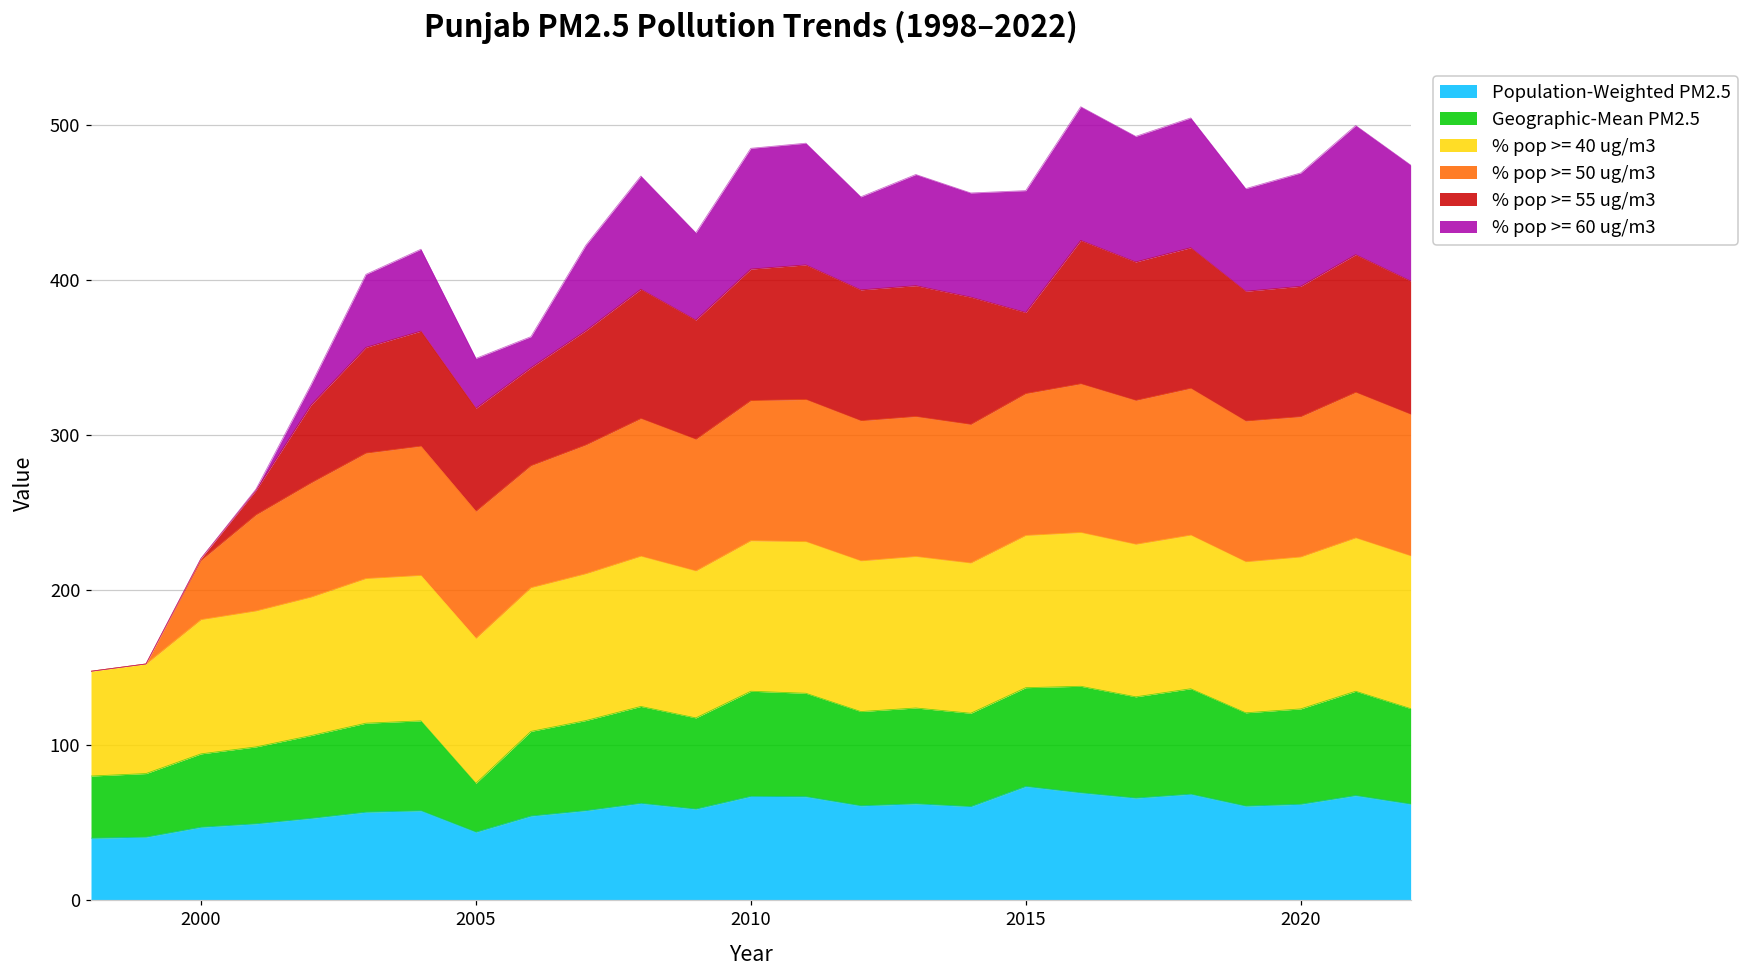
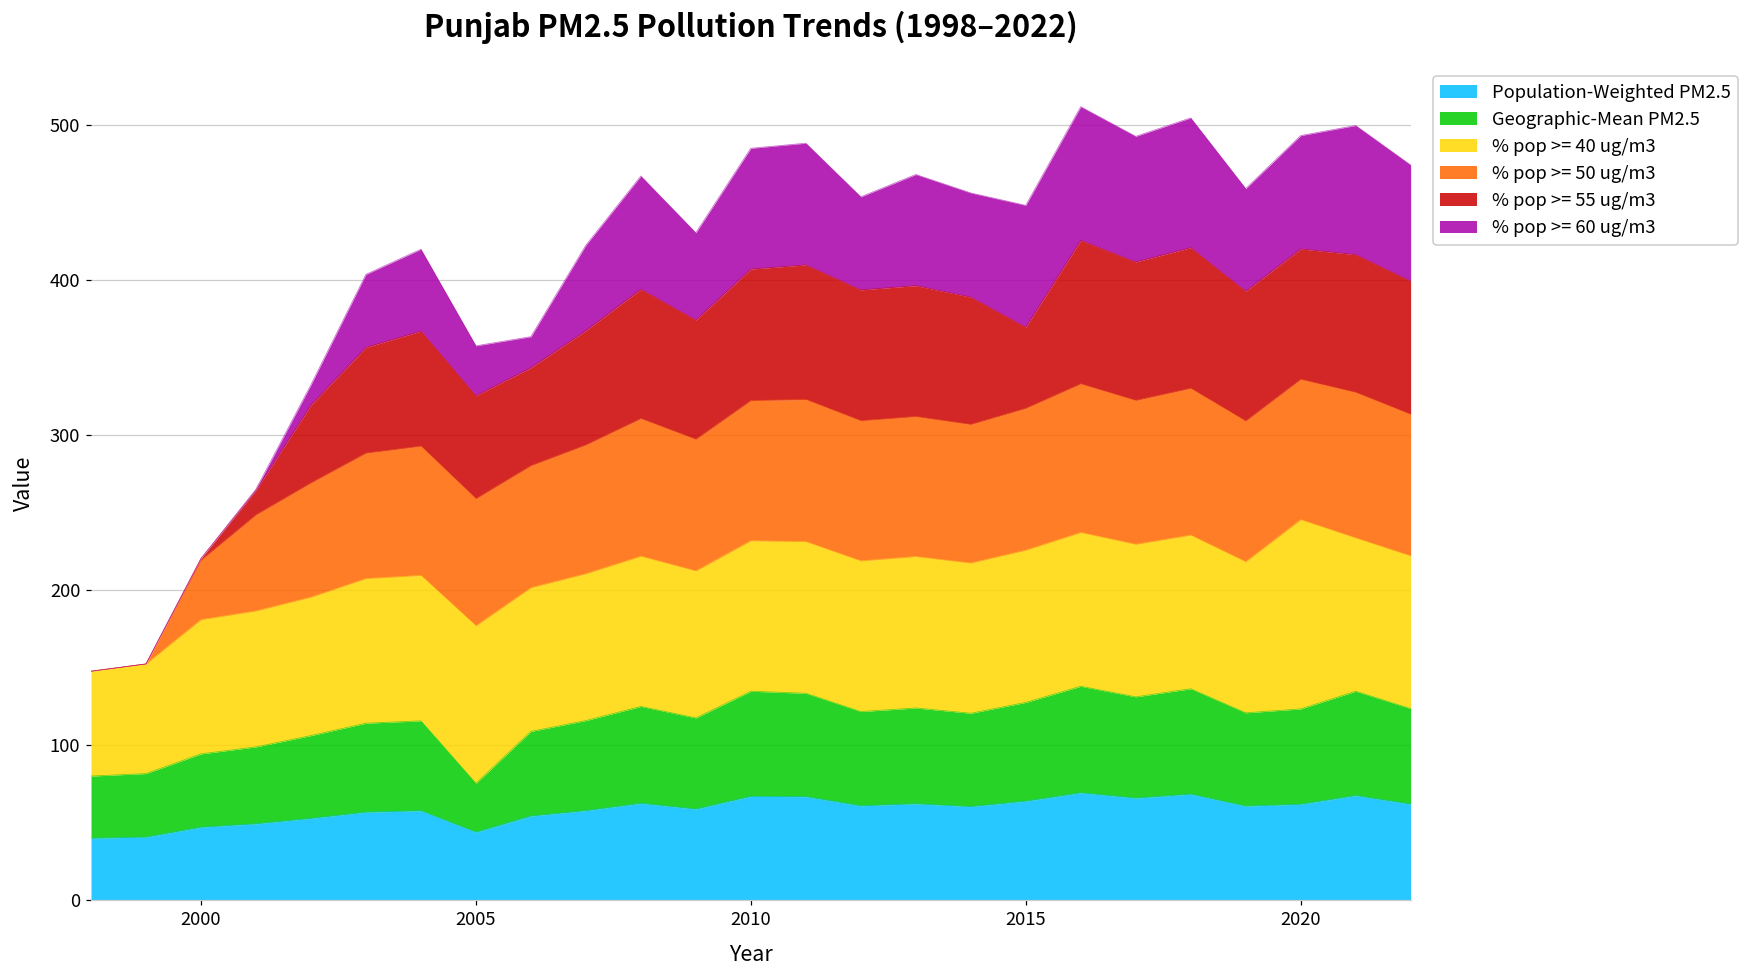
% pop >= 40 ug/m3, 2005: 94 -> 102
Population-Weighted PM2.5, 2015: 73 -> 64
% pop >= 40 ug/m3, 2020: 98 -> 122
